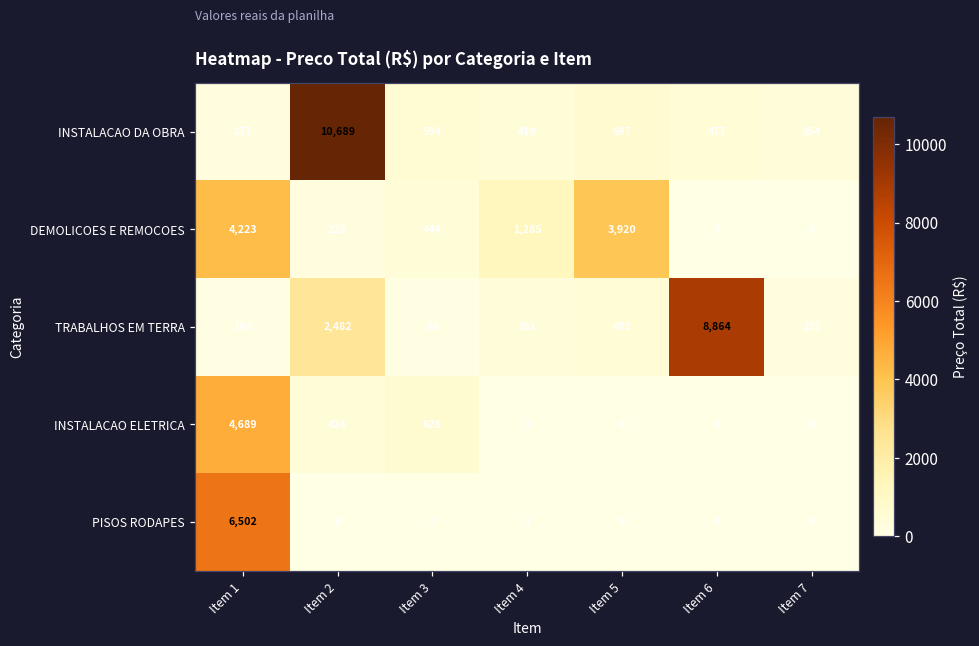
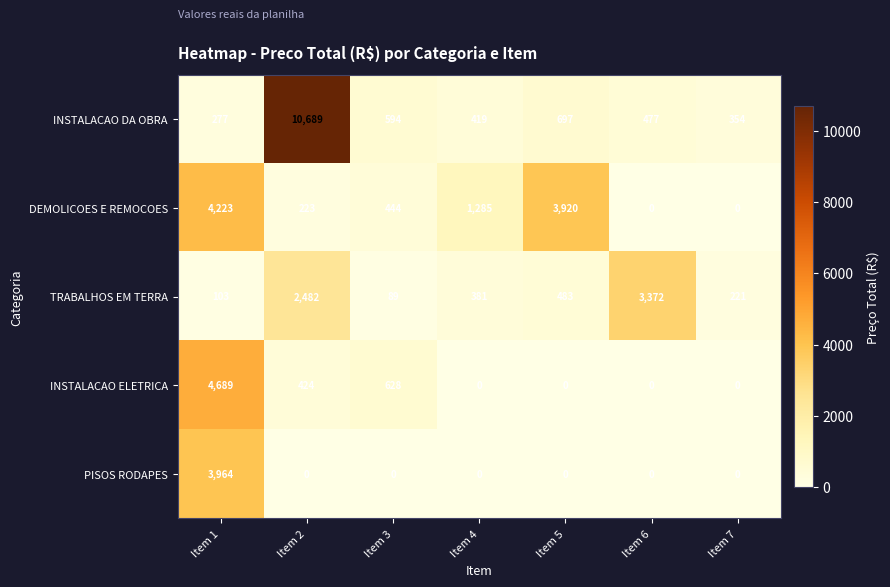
TRABALHOS EM TERRA, Item 6: 8,864 -> 3,372
PISOS RODAPES, Item 1: 6,502 -> 3,964
